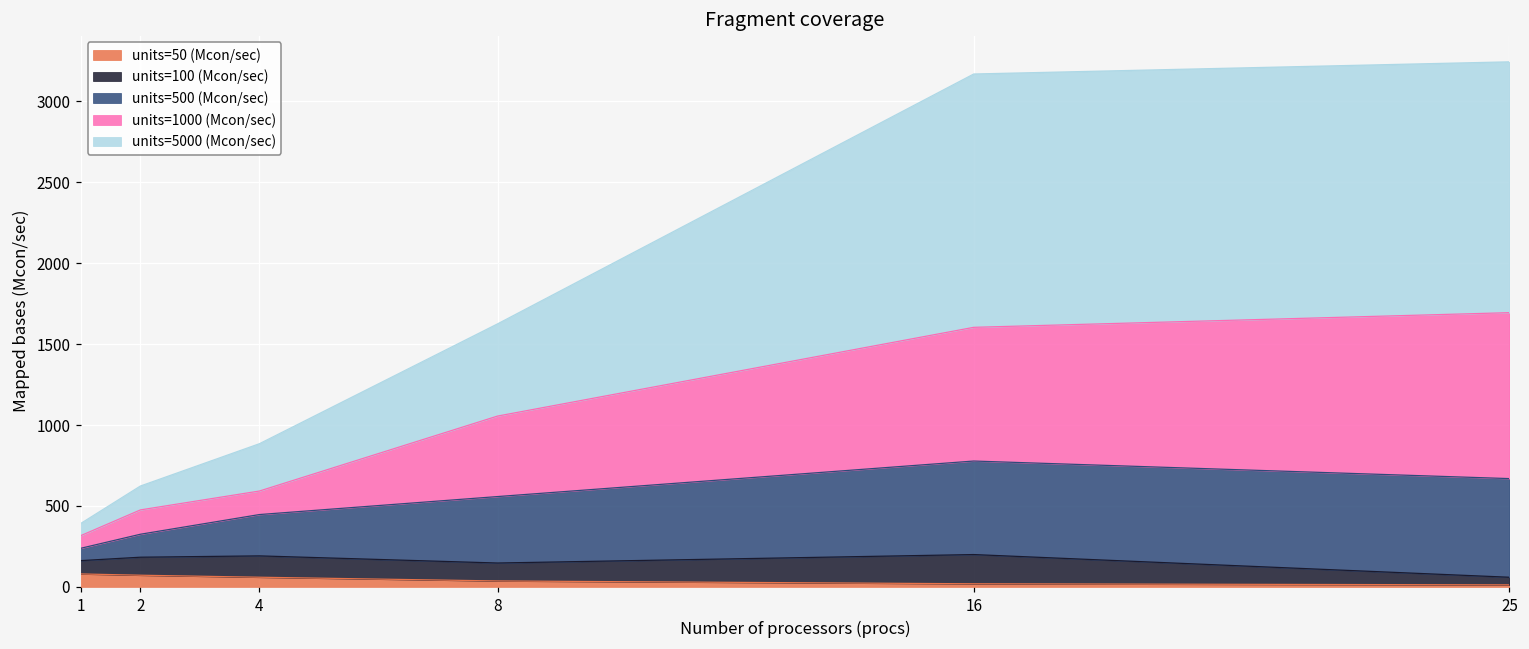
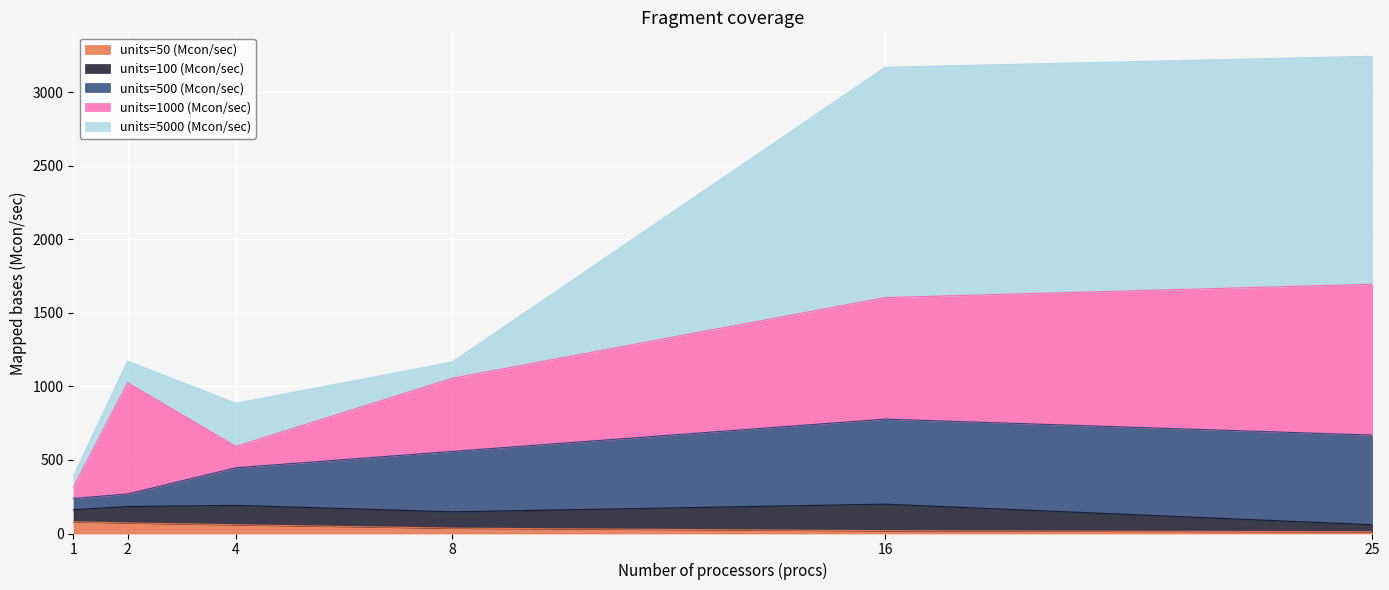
units=500 (Mcon/sec), 2: 140 -> 90
units=1000 (Mcon/sec), 2: 150 -> 760
units=5000 (Mcon/sec), 8: 570 -> 110
